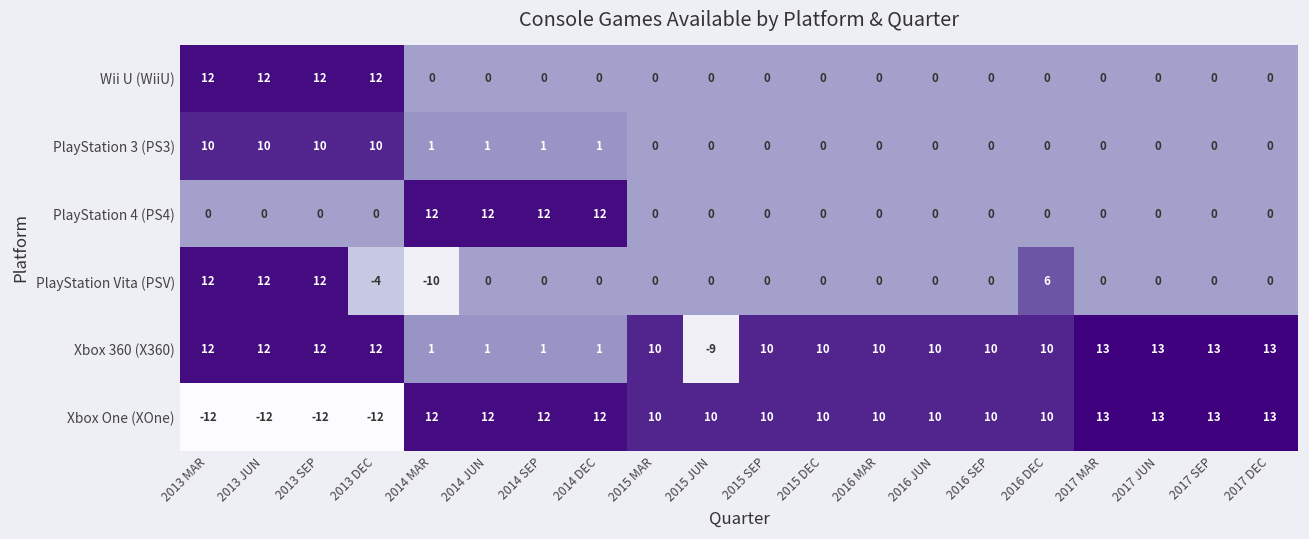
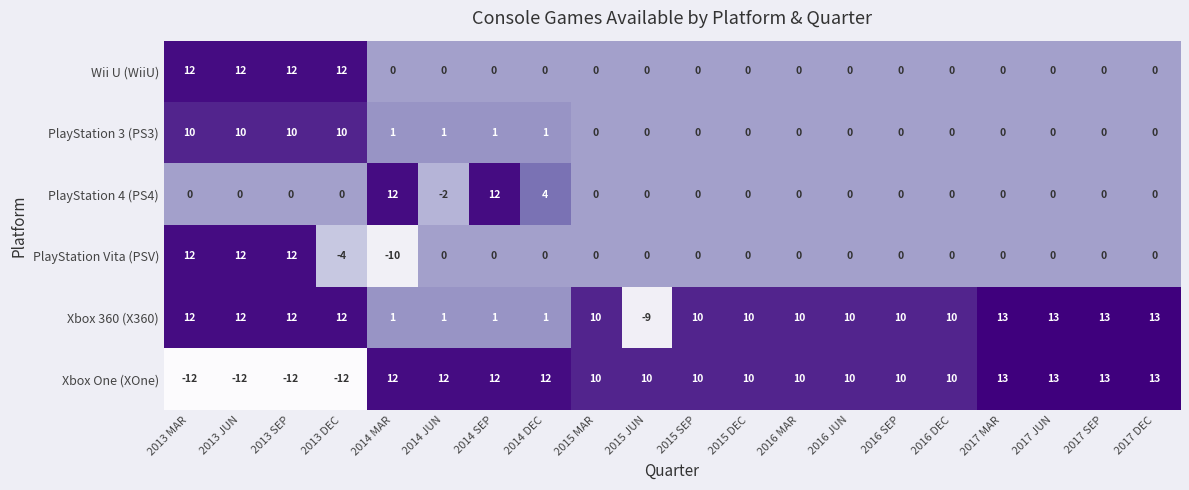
PlayStation 4 (PS4), 2014 JUN: 12 -> -2
PlayStation 4 (PS4), 2014 DEC: 12 -> 4
PlayStation Vita (PSV), 2016 DEC: 6 -> 0
